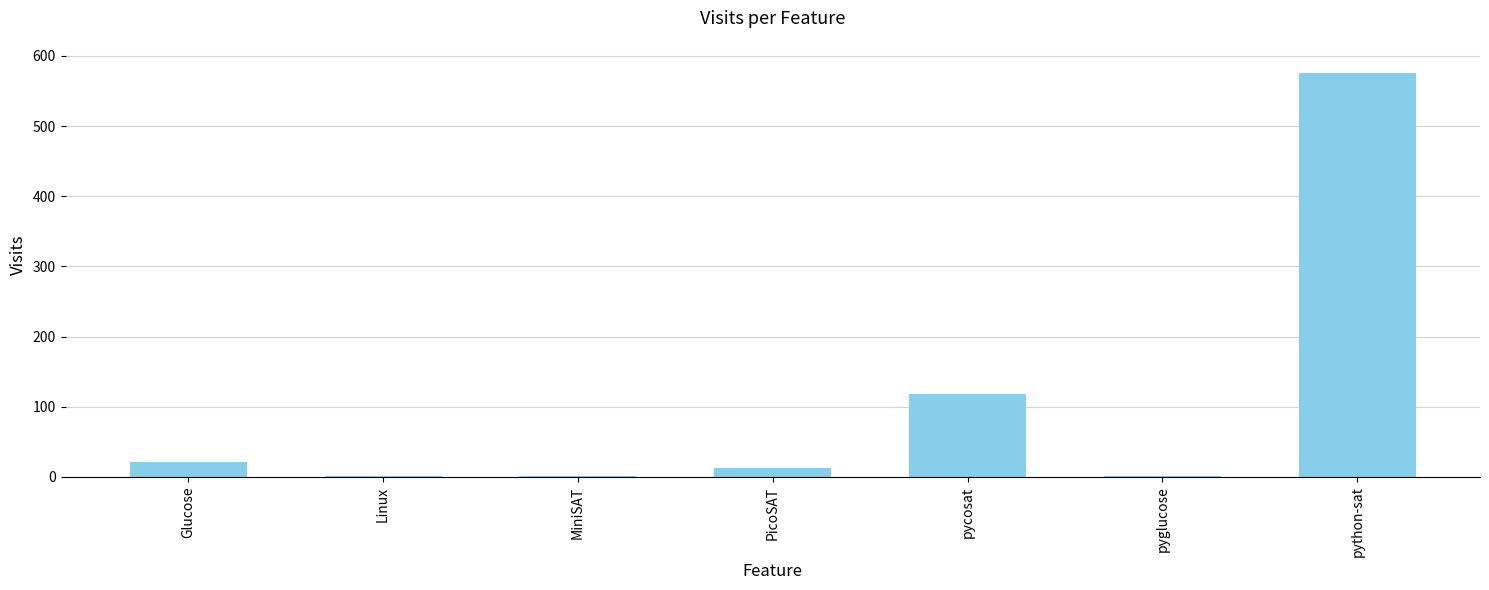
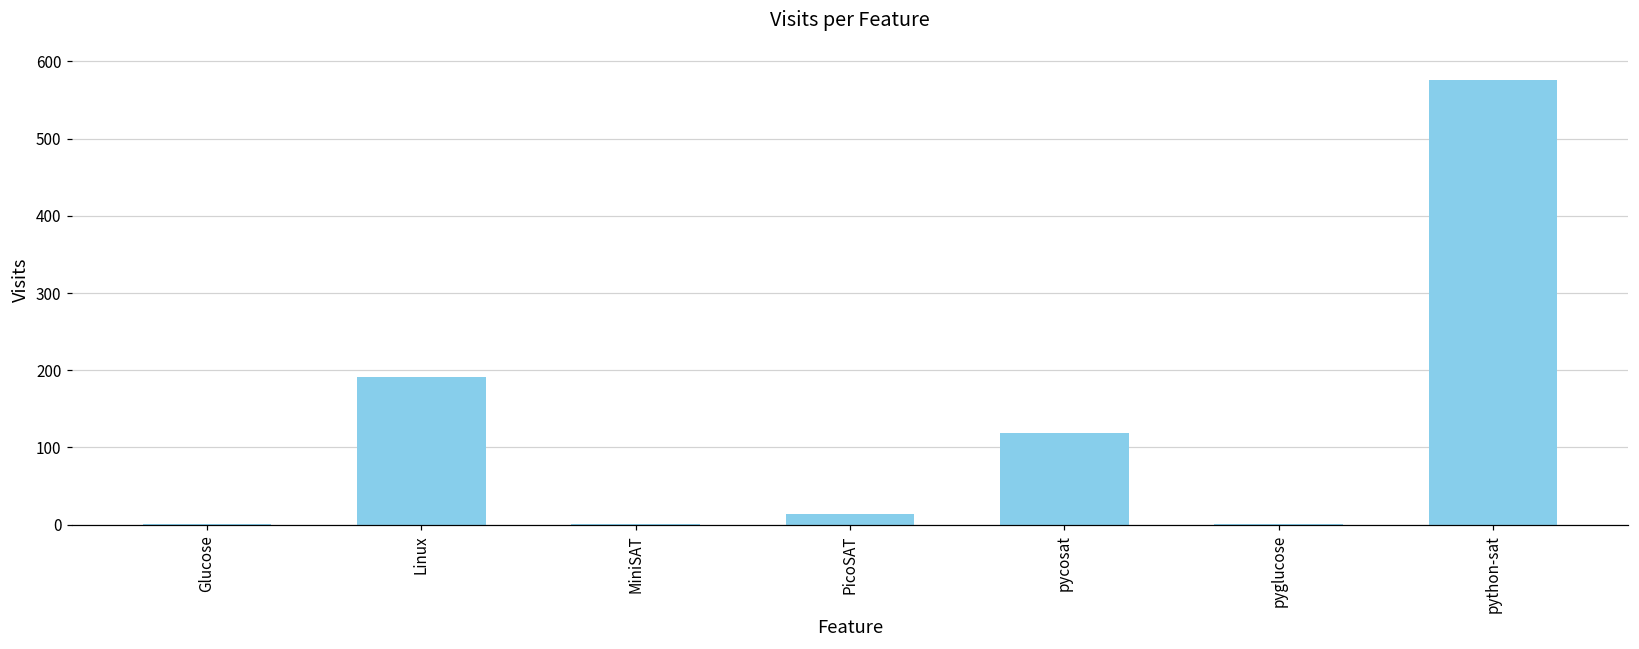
Glucose: 20 -> 0
Linux: 0 -> 190
